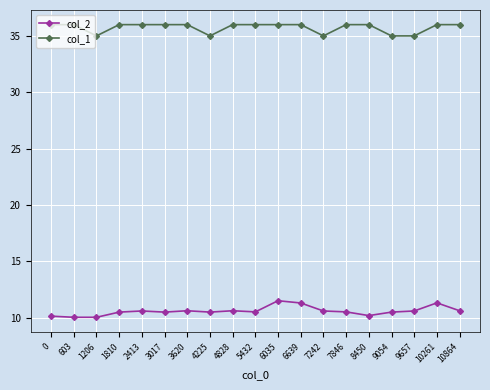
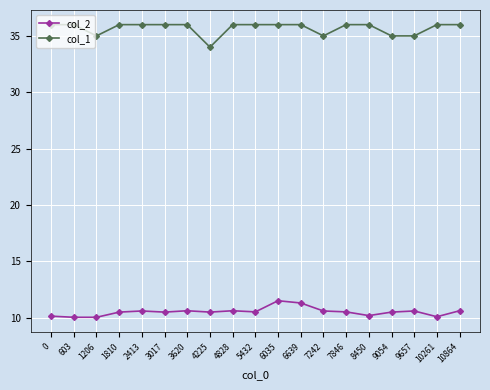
col_1, 4225: 35 -> 34
col_2, 10261: 11.3 -> 10.1
